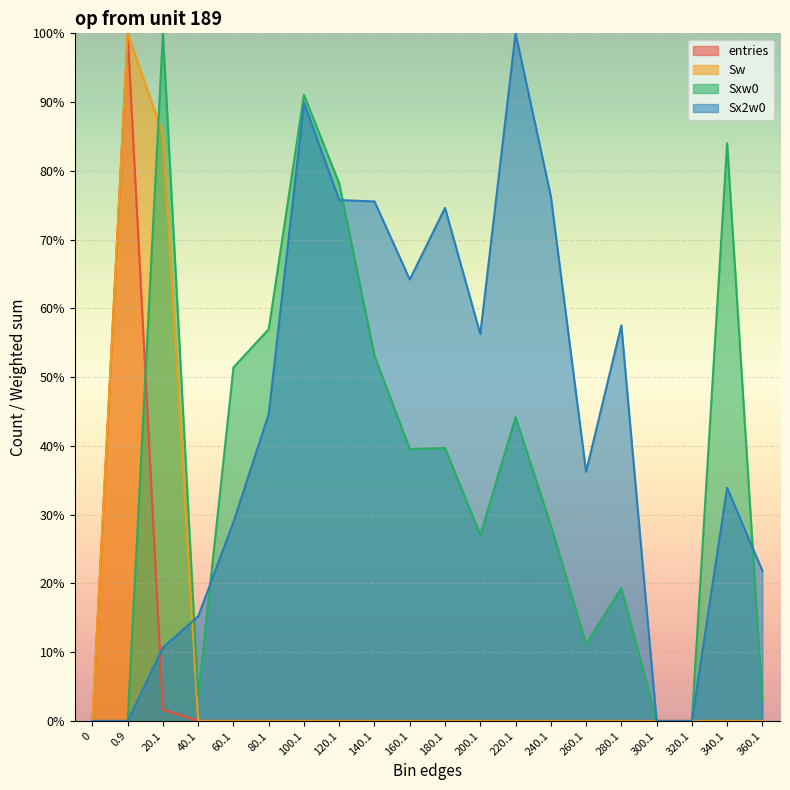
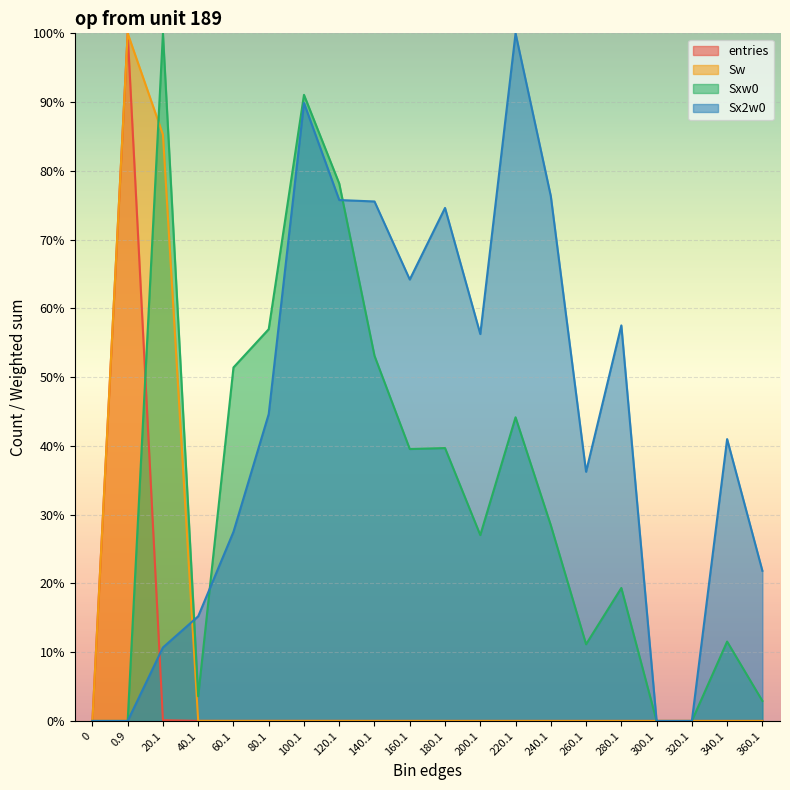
entries, 20.1: 2% -> 0%
Sx2w0, 60.1: 29% -> 27%
Sxw0, 340.1: 84% -> 12%
Sx2w0, 340.1: 34% -> 41%
